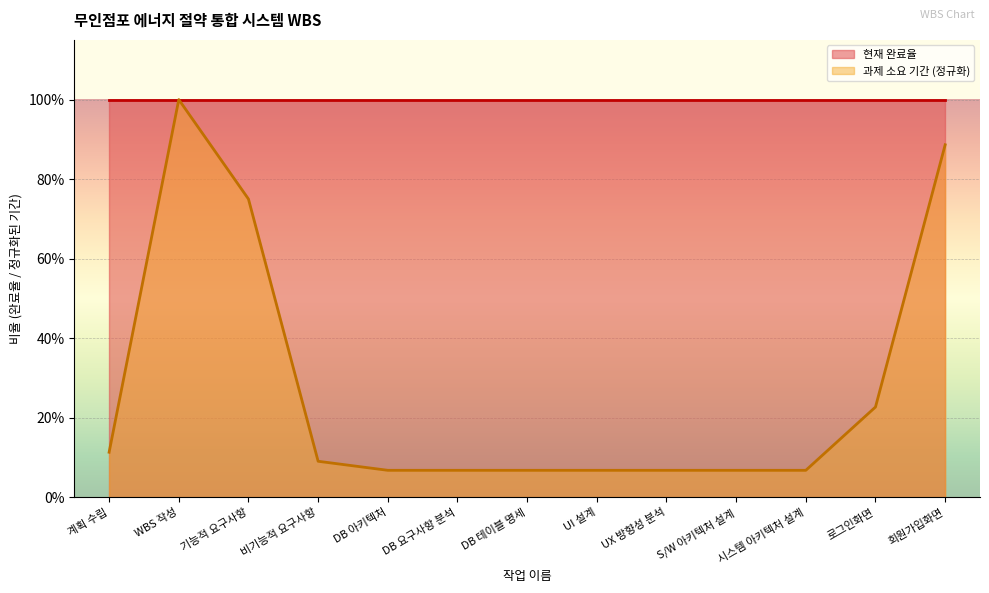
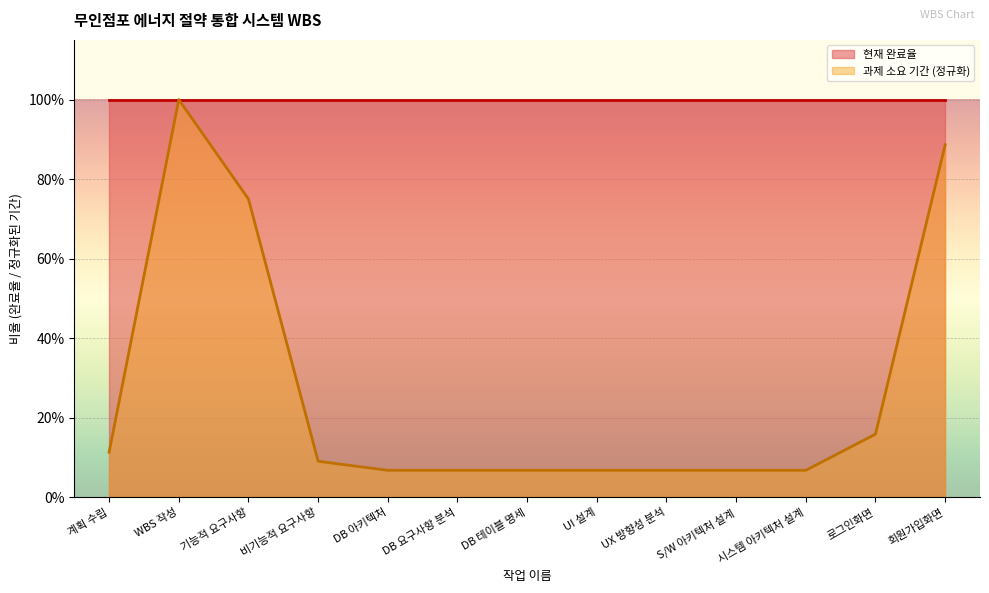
과제 소요 기간 (정규화), 로그인화면: 23% -> 16%
